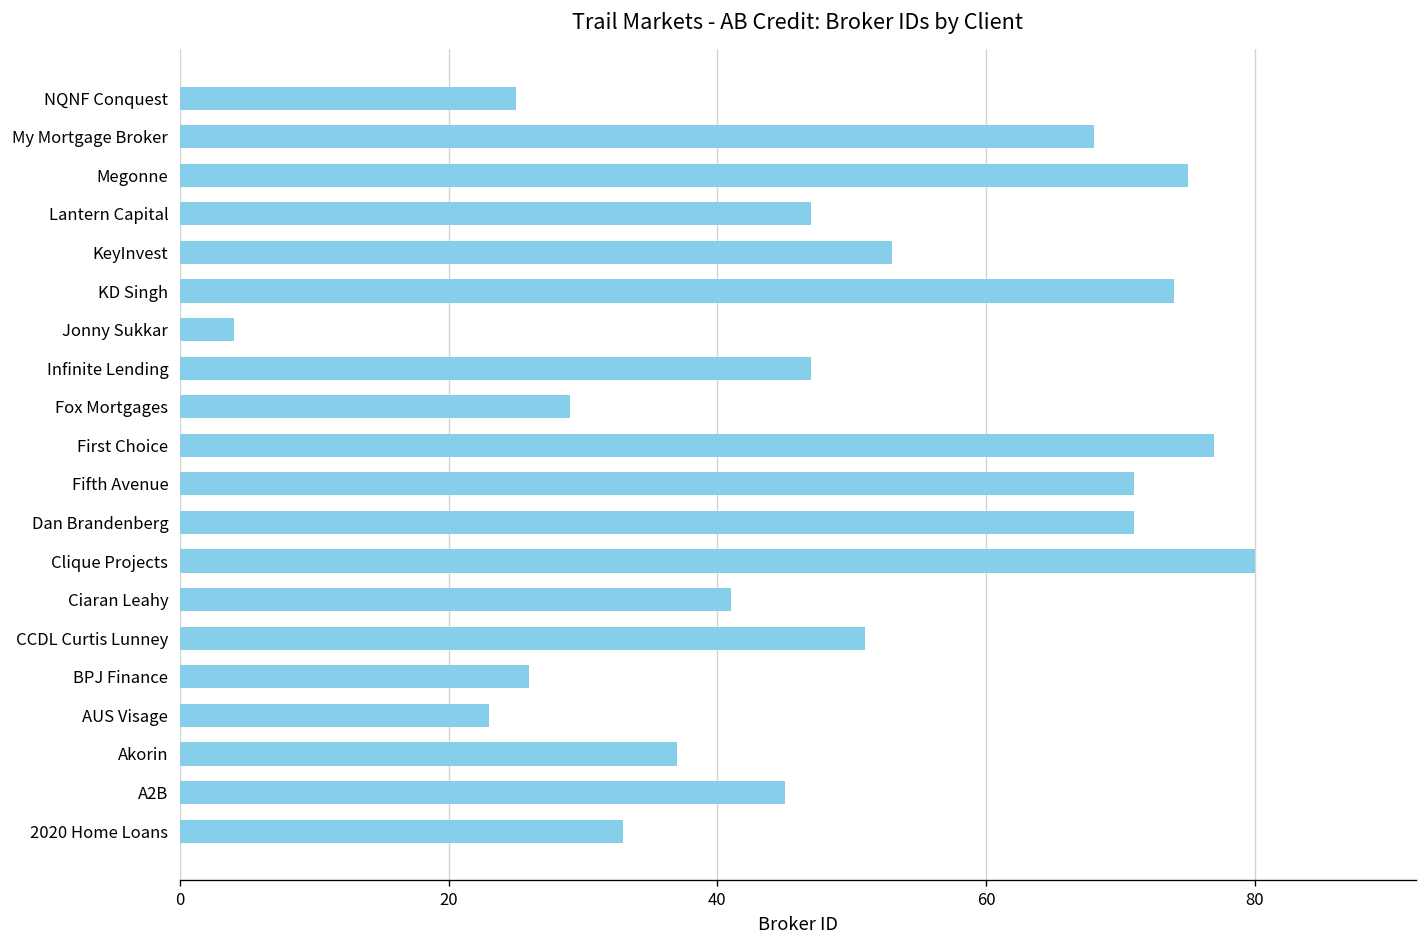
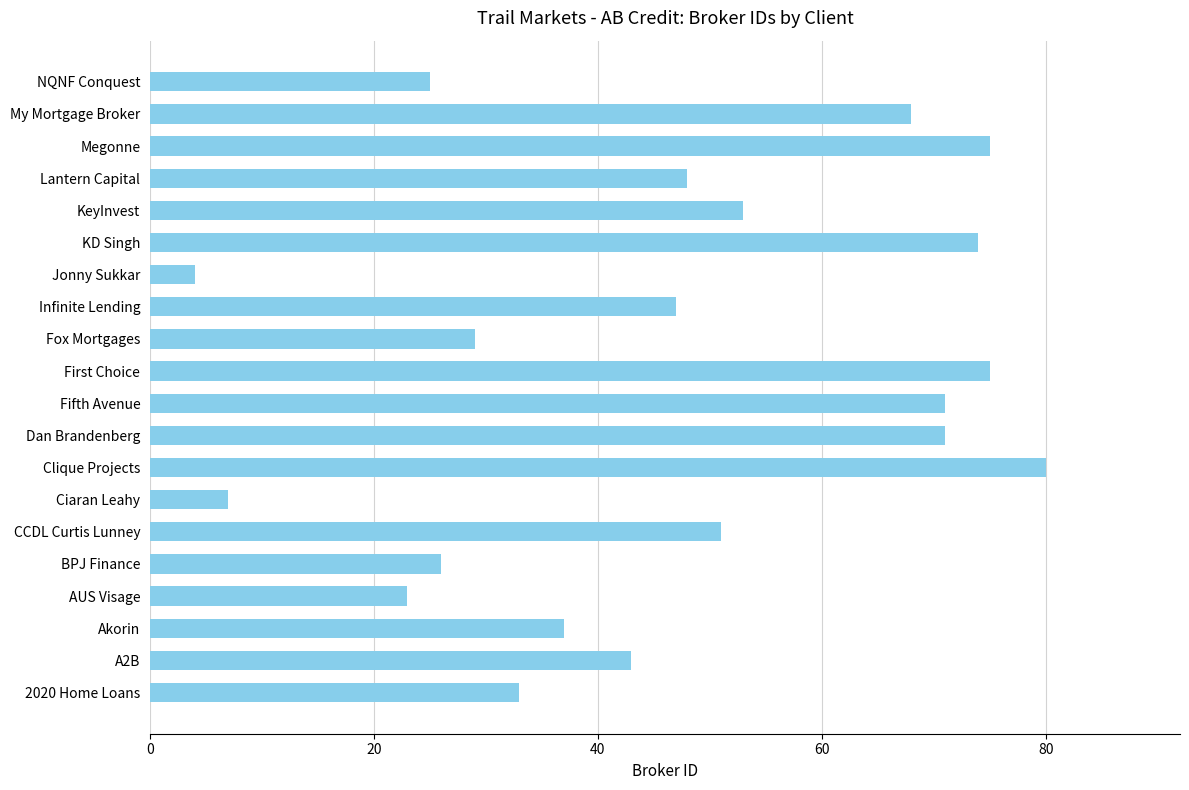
Lantern Capital: 47 -> 48
First Choice: 77 -> 75
Ciaran Leahy: 41 -> 7
A2B: 45 -> 43
